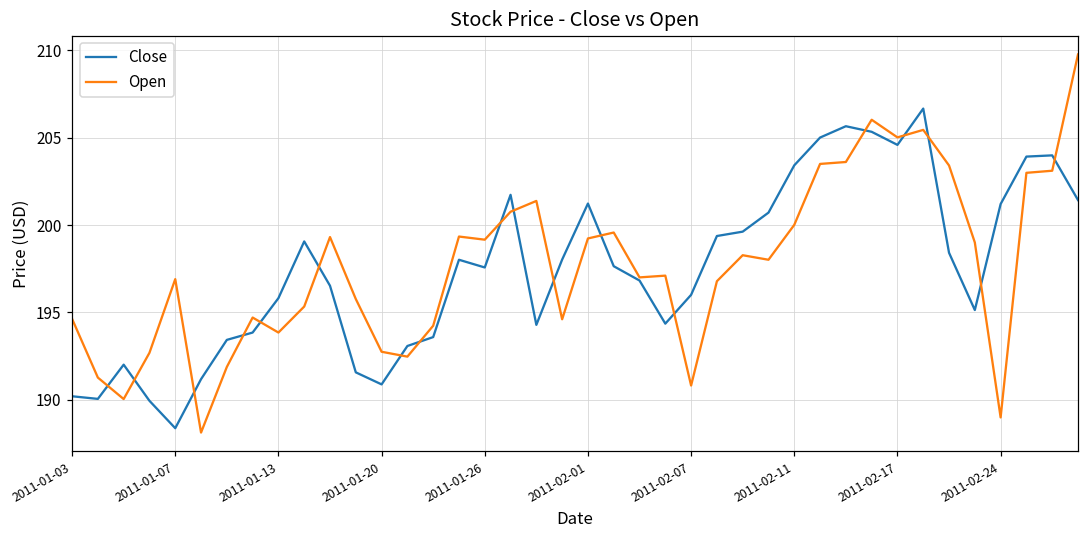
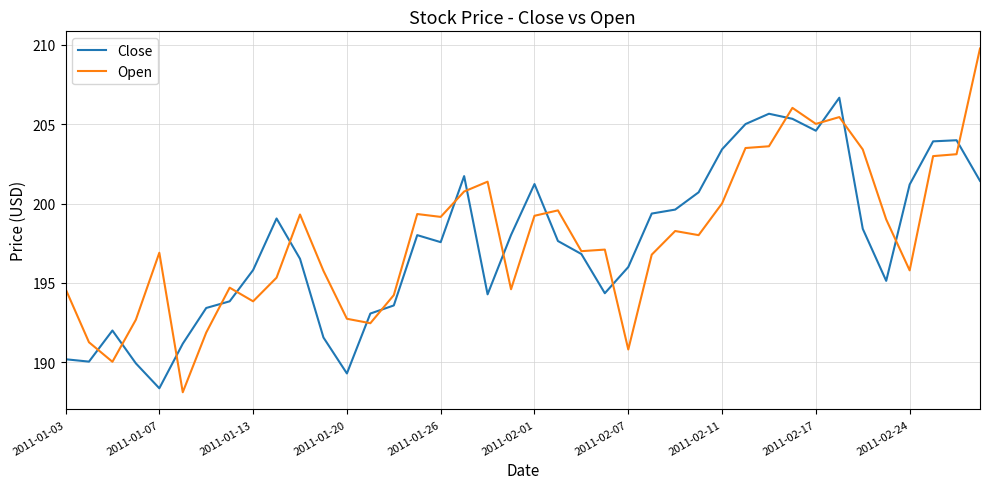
Close, 2011-01-20: 190.9 -> 189.3
Open, 2011-02-24: 189.0 -> 195.8
